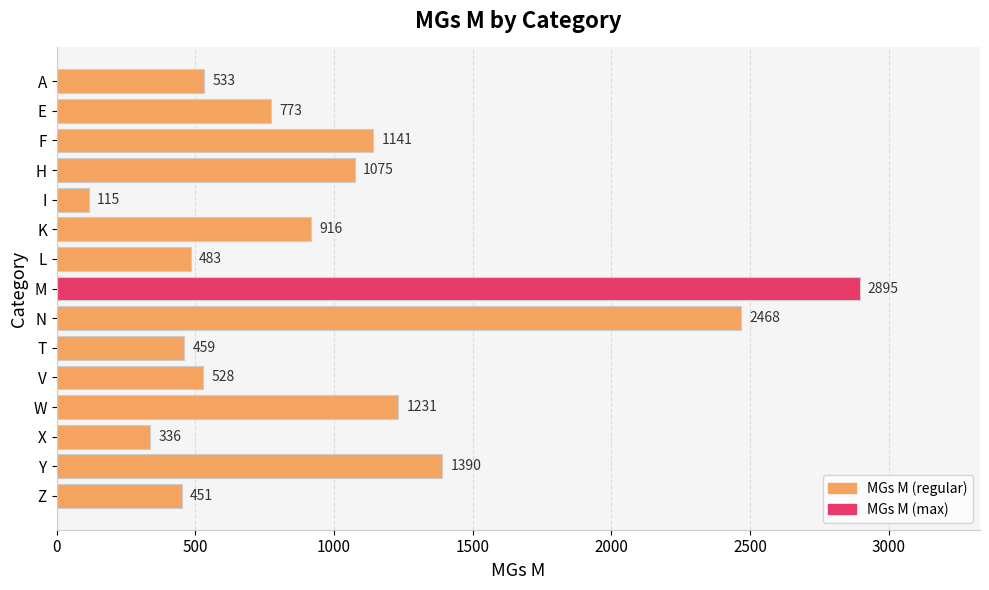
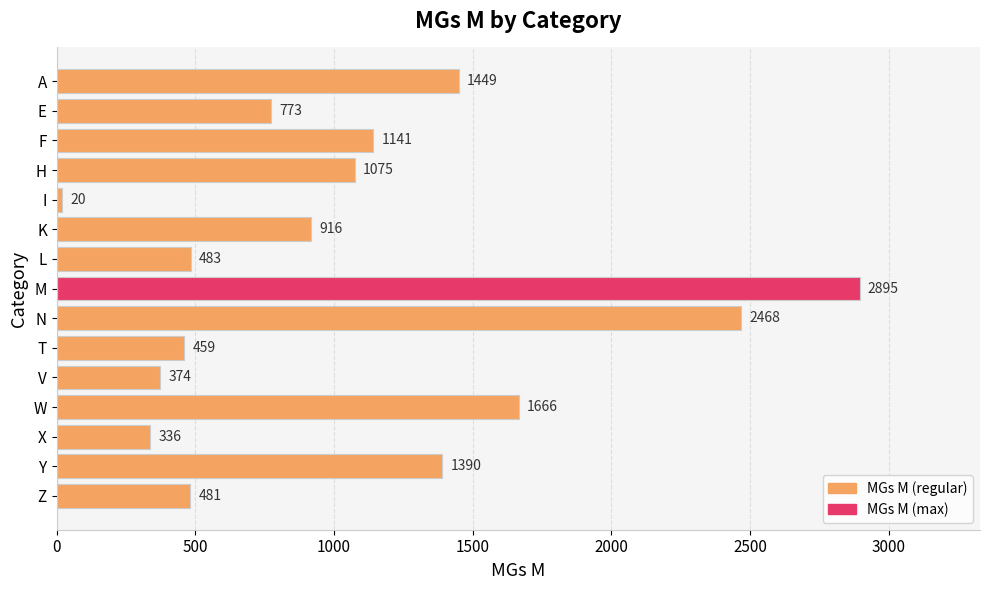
A: 533 -> 1449
I: 115 -> 20
V: 528 -> 374
W: 1231 -> 1666
Z: 451 -> 481
